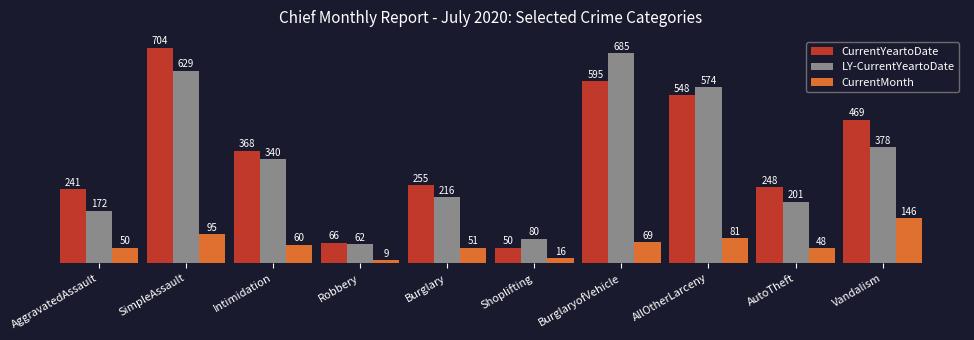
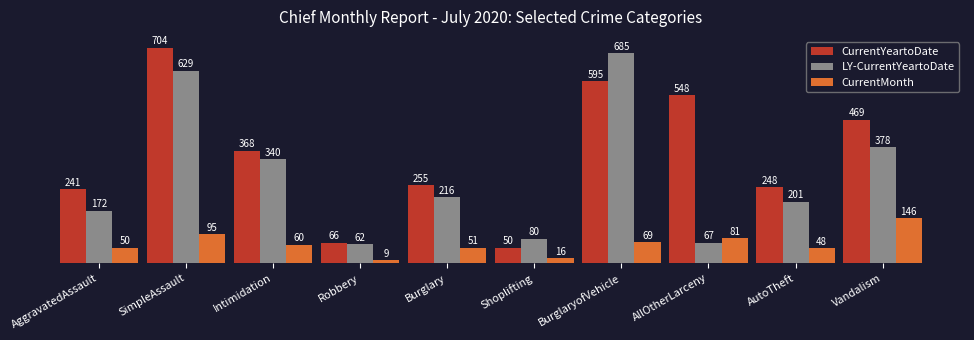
LY-CurrentYeartoDate, AllOtherLarceny: 574 -> 67
